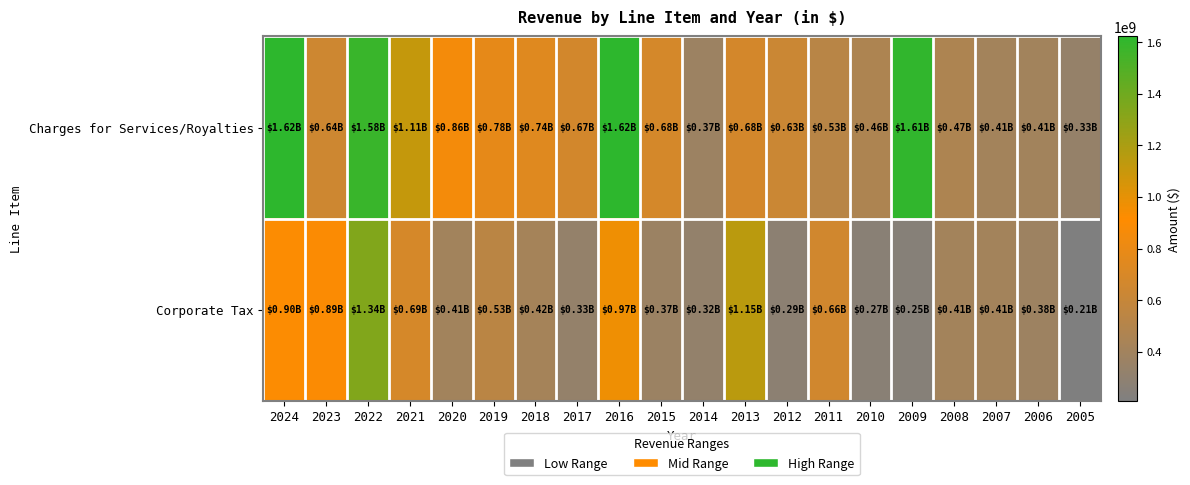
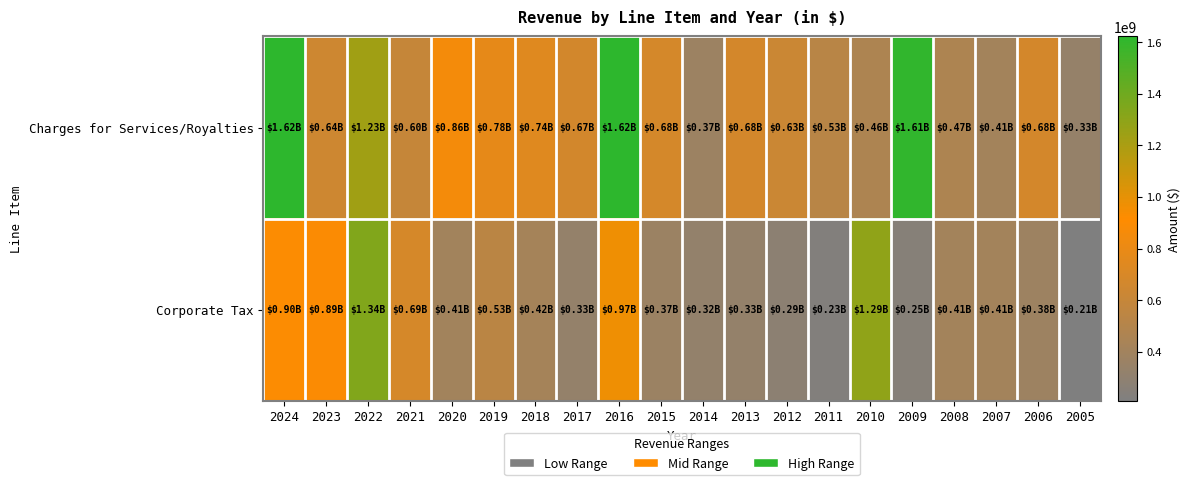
Charges for Services/Royalties, 2022: $1.58B -> $1.23B
Charges for Services/Royalties, 2021: $1.11B -> $0.60B
Charges for Services/Royalties, 2006: $0.41B -> $0.68B
Corporate Tax, 2013: $1.15B -> $0.33B
Corporate Tax, 2011: $0.66B -> $0.23B
Corporate Tax, 2010: $0.27B -> $1.29B
